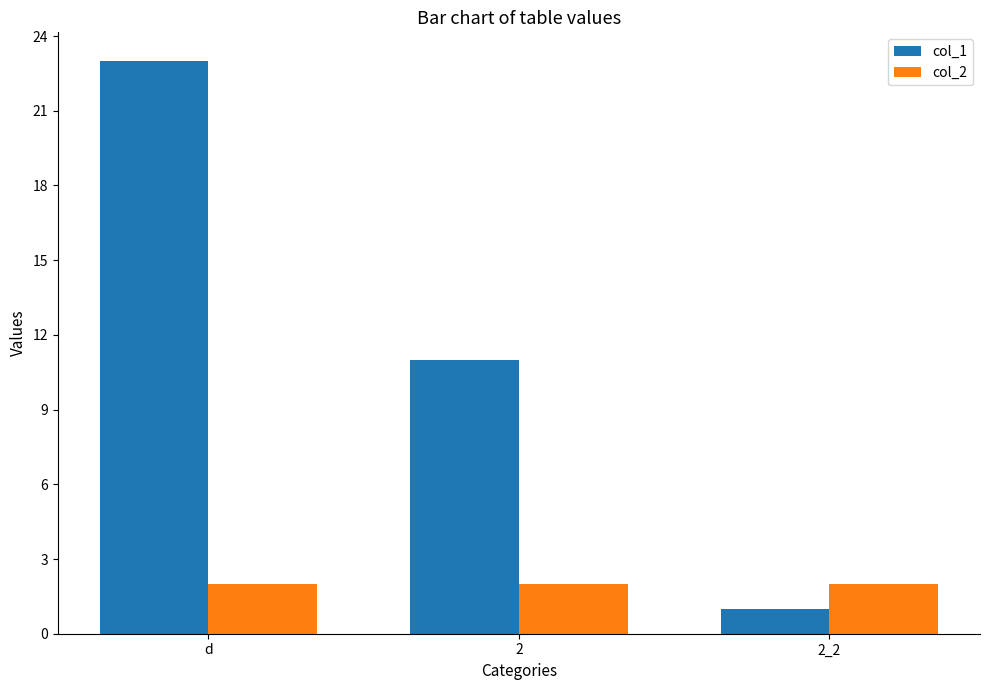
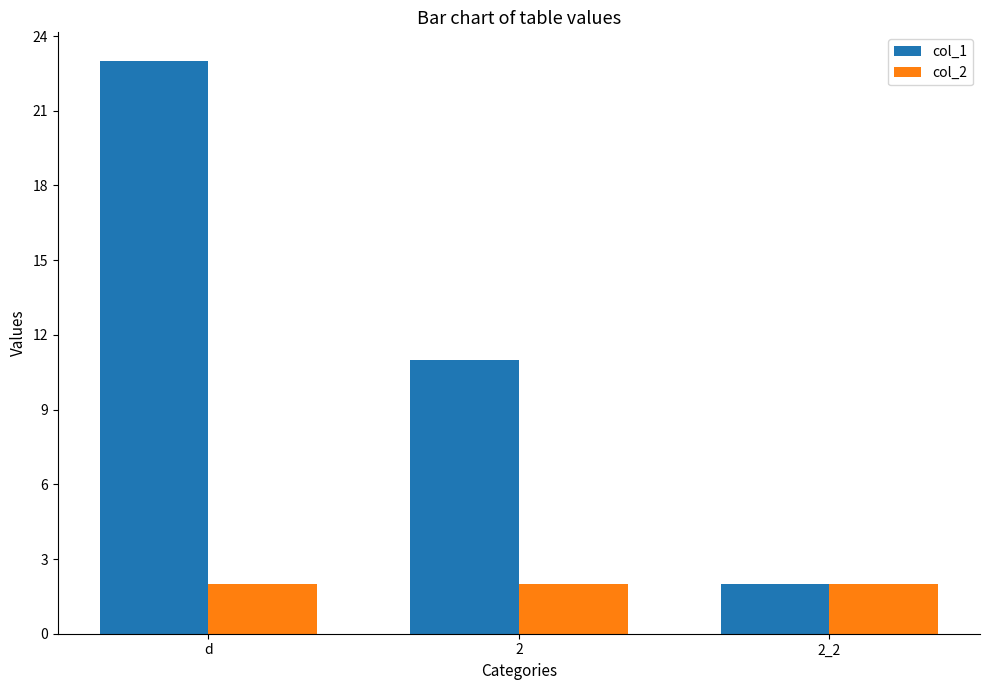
col_1, 2_2: 1 -> 2
